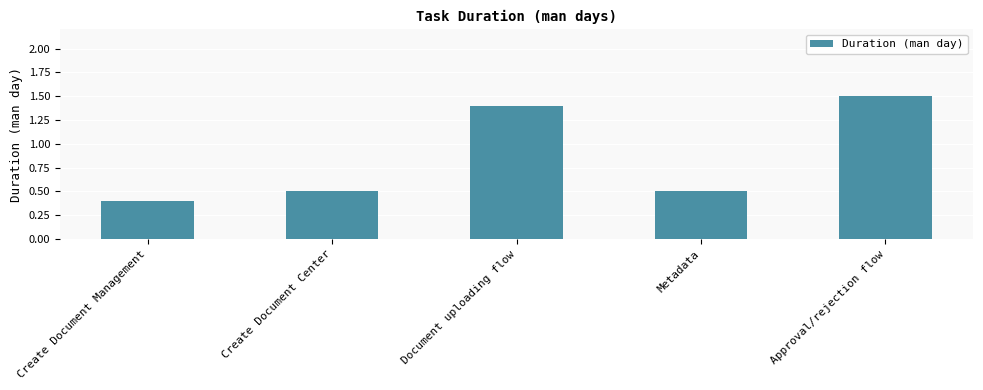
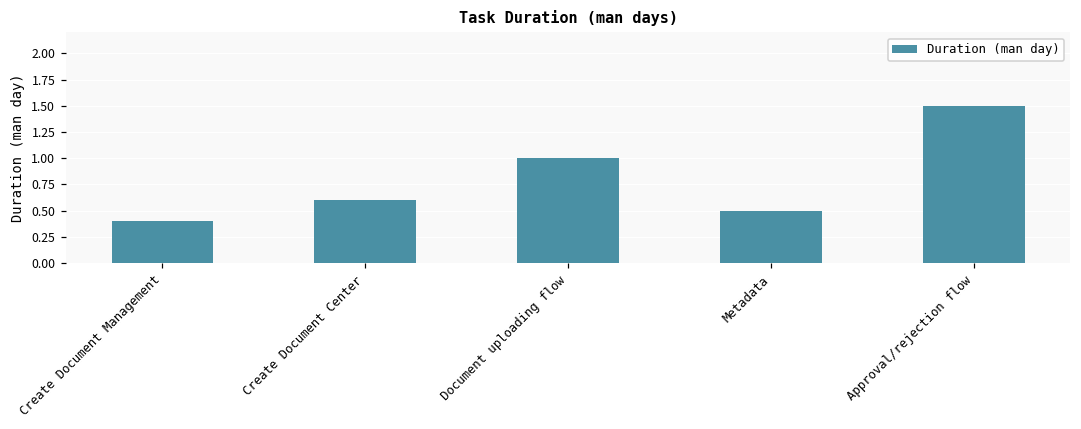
Create Document Center: 0.5 -> 0.6
Document uploading flow: 1.4 -> 1.0
